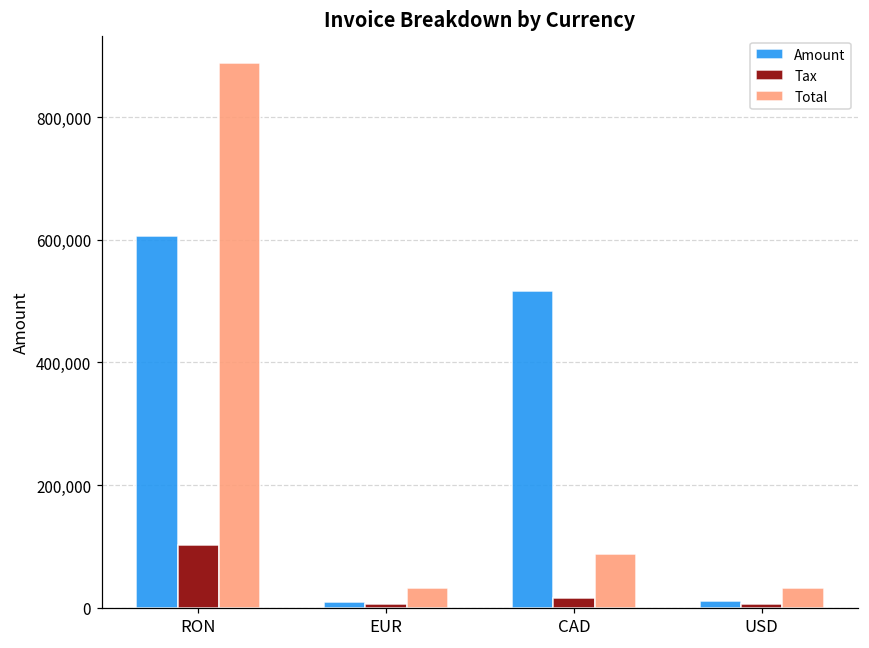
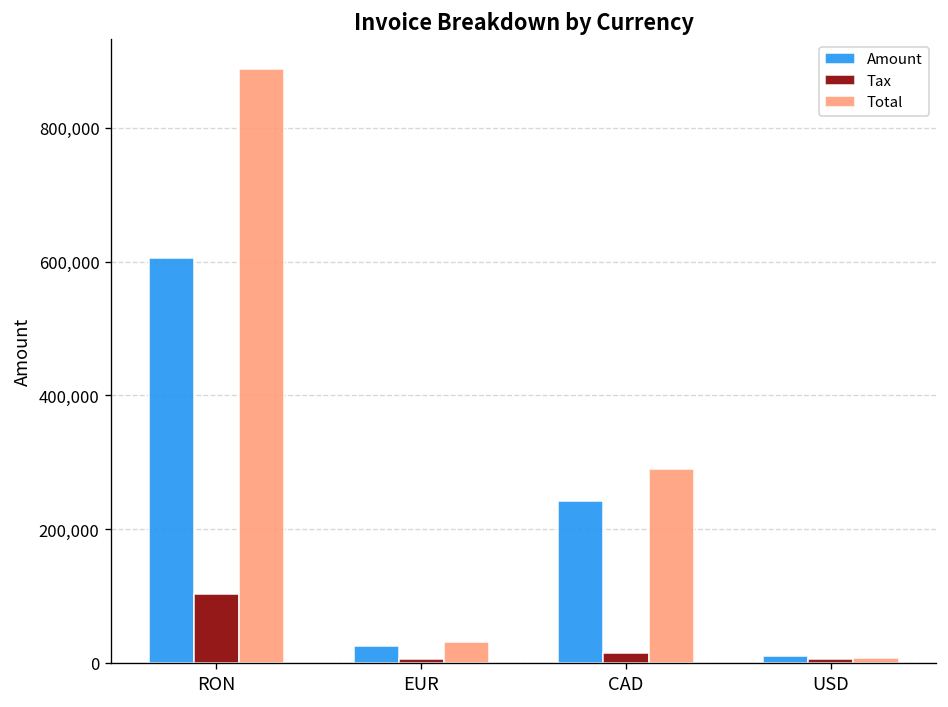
Amount, EUR: 10,000 -> 30,000
Amount, CAD: 520,000 -> 240,000
Total, CAD: 90,000 -> 290,000
Total, USD: 30,000 -> 10,000
